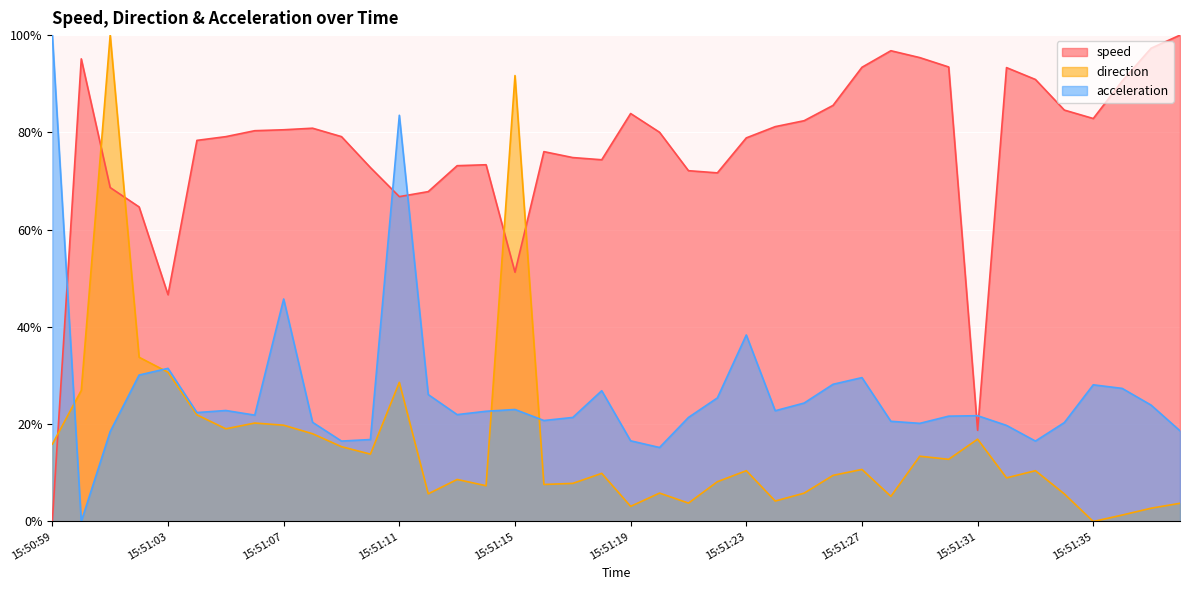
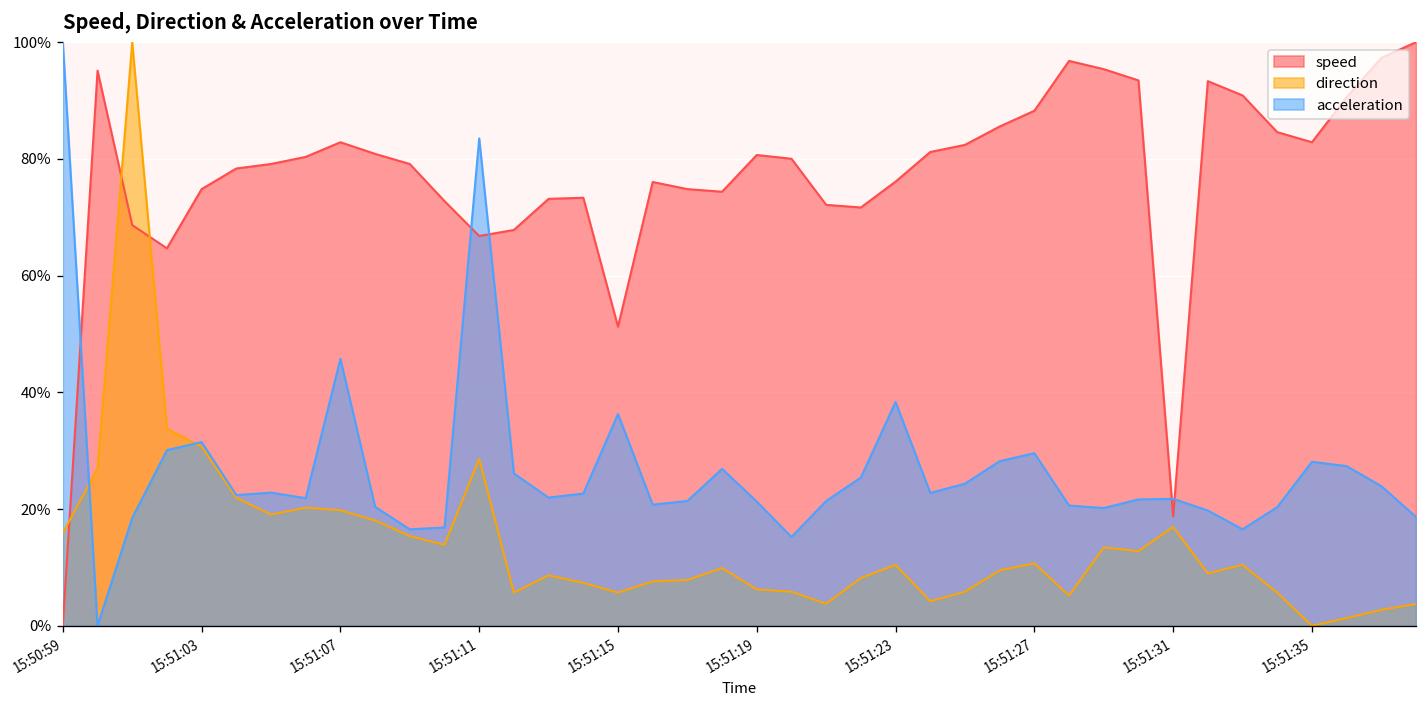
speed, 15:51:03: 47% -> 75%
speed, 15:51:07: 81% -> 83%
direction, 15:51:15: 92% -> 6%
acceleration, 15:51:15: 23% -> 36%
speed, 15:51:19: 84% -> 81%
direction, 15:51:19: 3% -> 6%
acceleration, 15:51:19: 17% -> 21%
speed, 15:51:23: 79% -> 76%
speed, 15:51:27: 93% -> 88%
